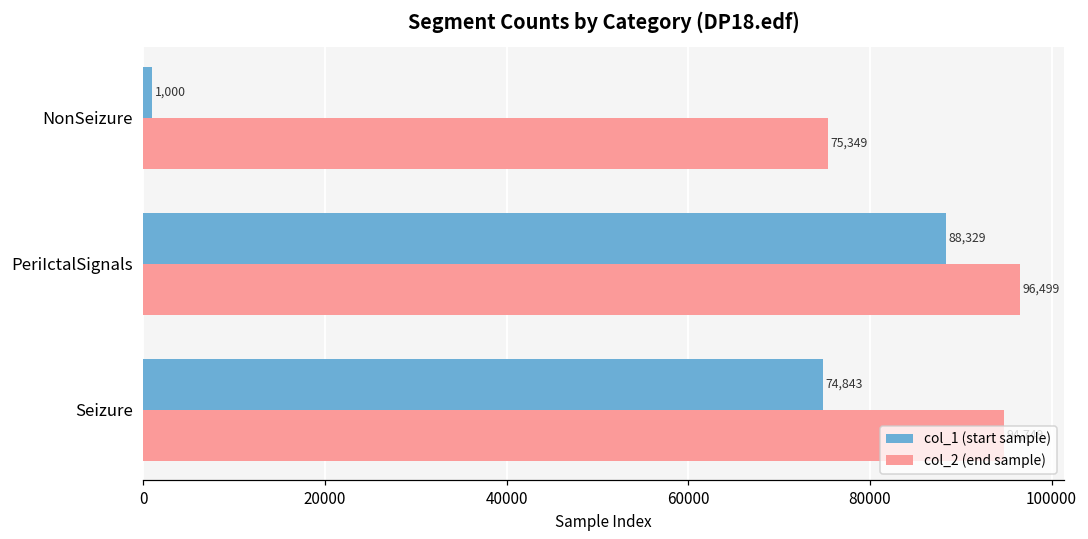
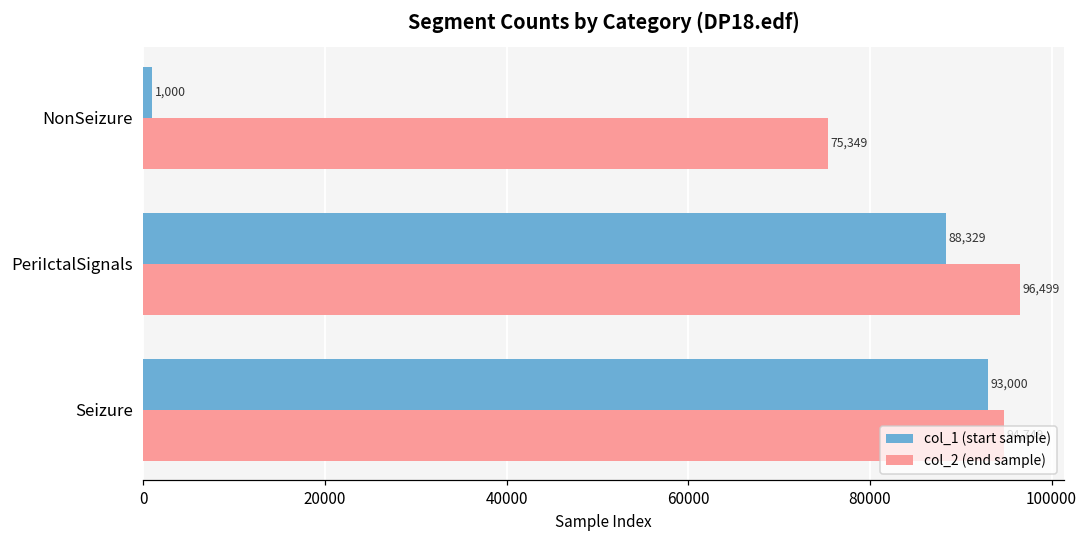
col_1 (start sample), Seizure: 74,843 -> 93,000
